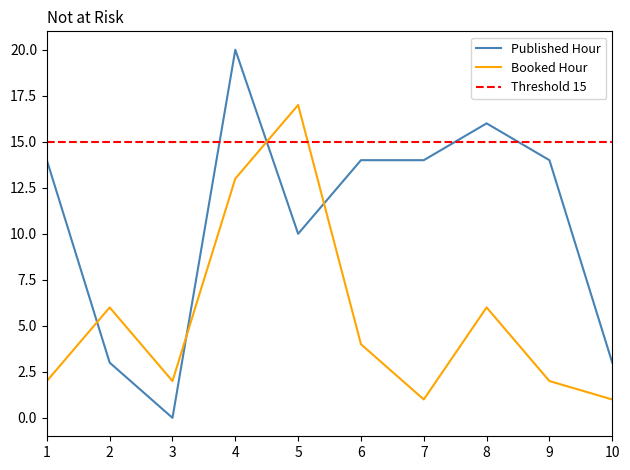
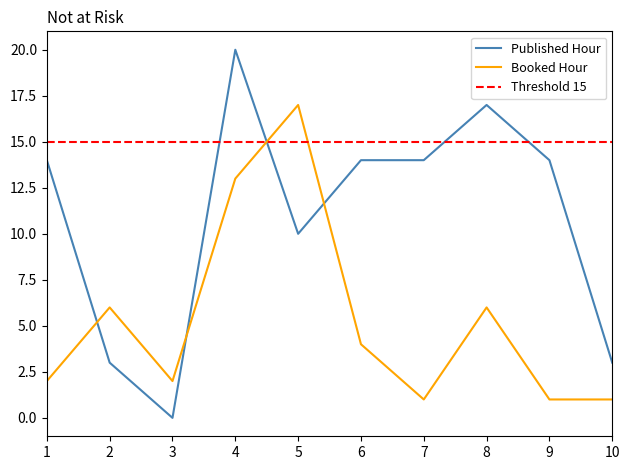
Published Hour, 8: 16 -> 17
Booked Hour, 9: 2 -> 1
